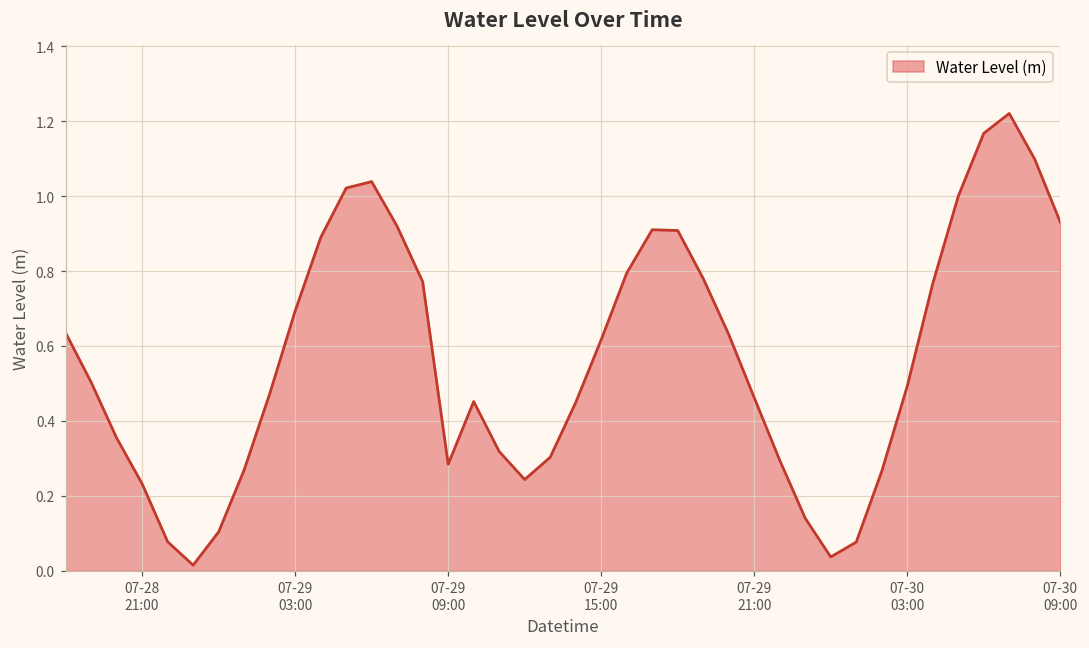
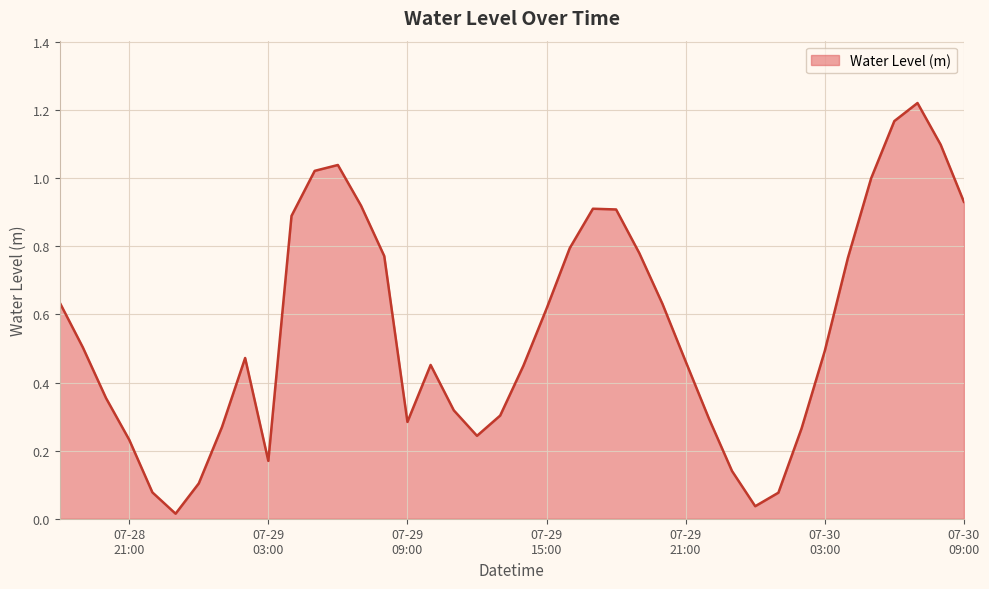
07-29 03:00: 0.69 -> 0.17
